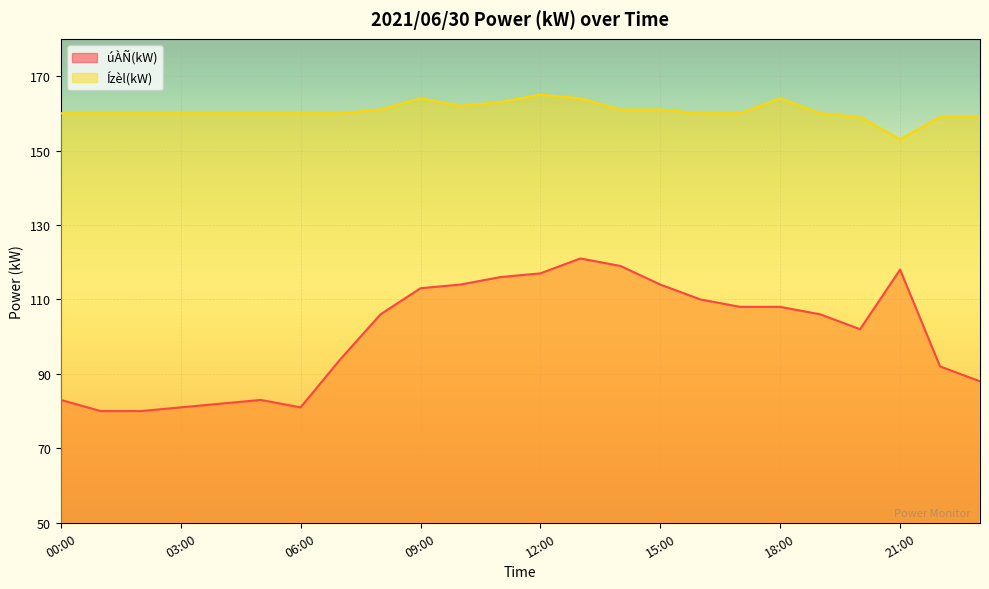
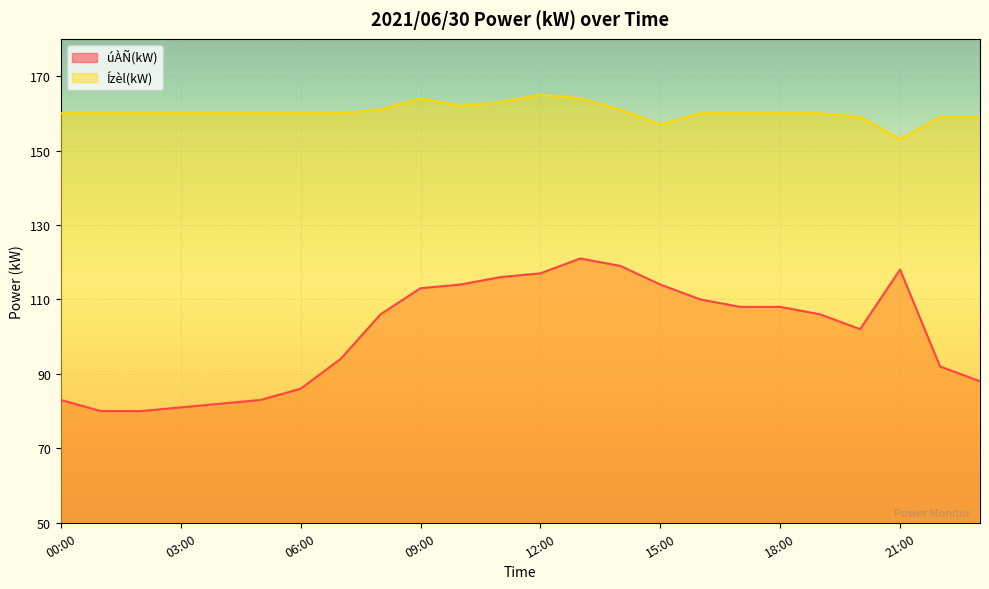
úÀÑ(kW), 06:00: 81 -> 86
Ízèl(kW), 15:00: 161 -> 157
Ízèl(kW), 18:00: 164 -> 160
